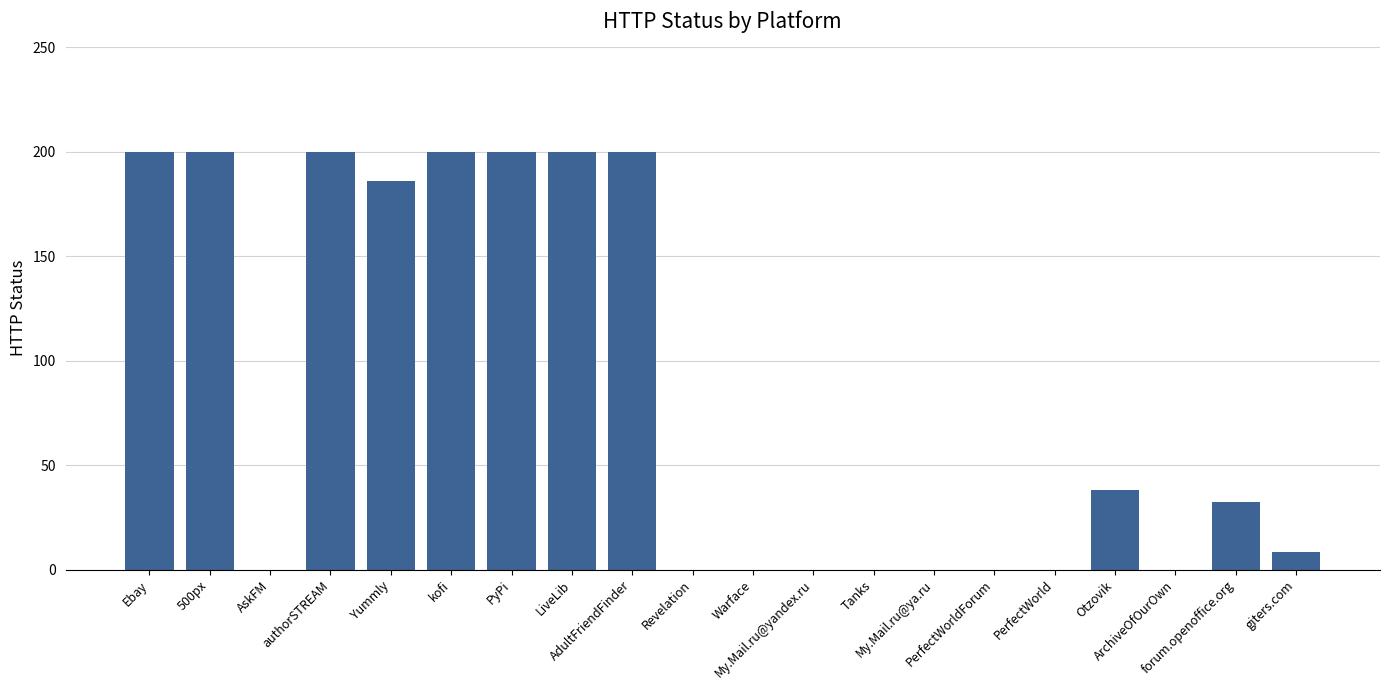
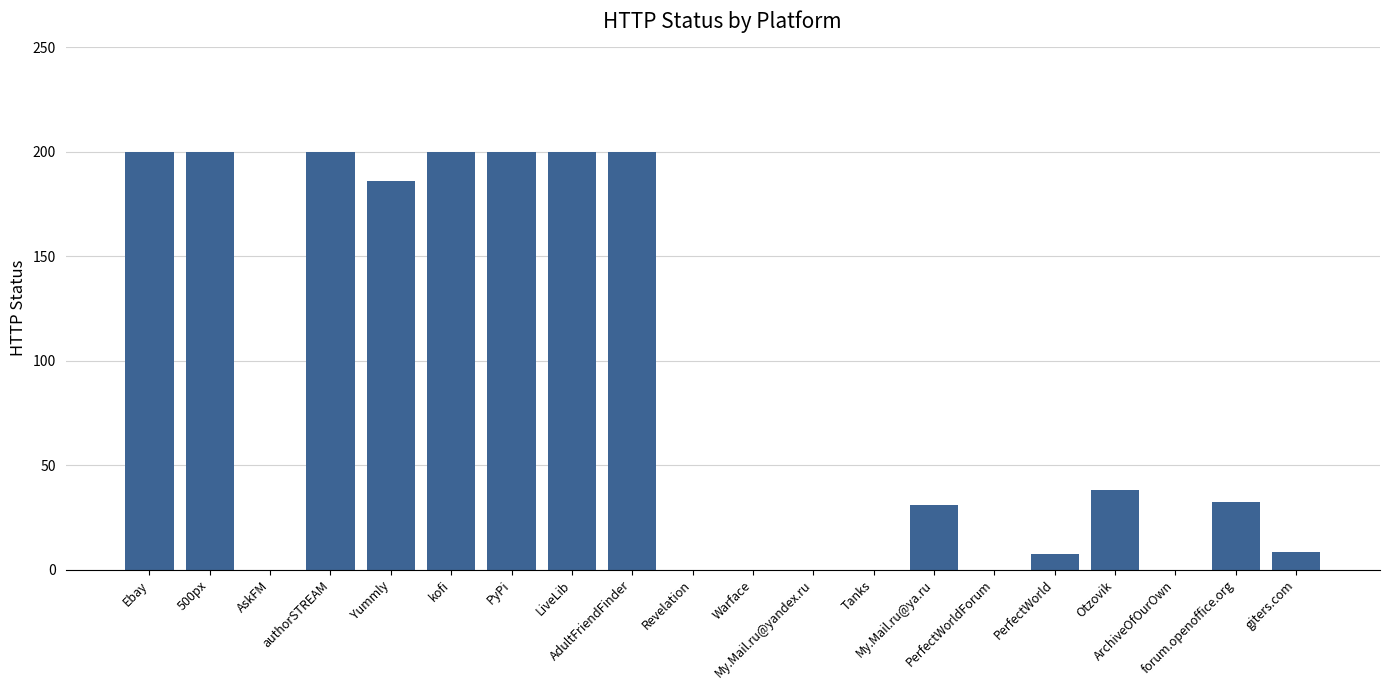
My.Mail.ru@ya.ru: 0 -> 31
PerfectWorld: 0 -> 7
